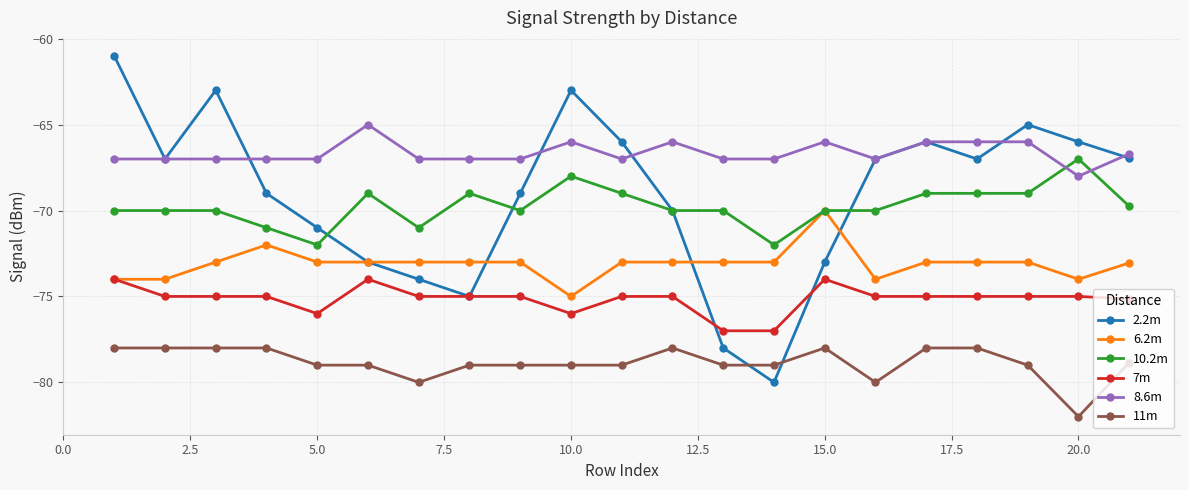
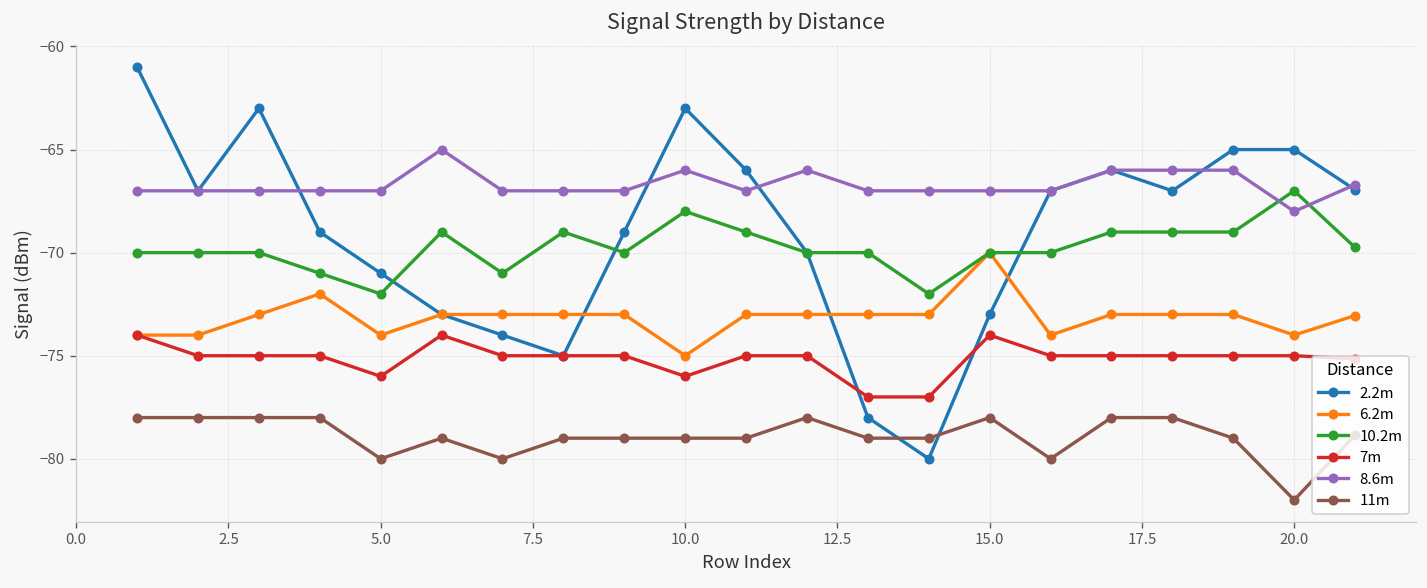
6.2m, 5.0: -73 -> -74
11m, 5.0: -79 -> -80
8.6m, 15.0: -66 -> -67
2.2m, 20.0: -66 -> -65
